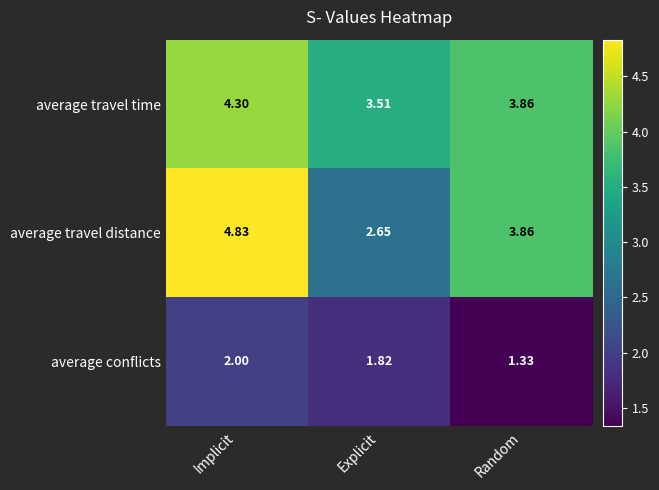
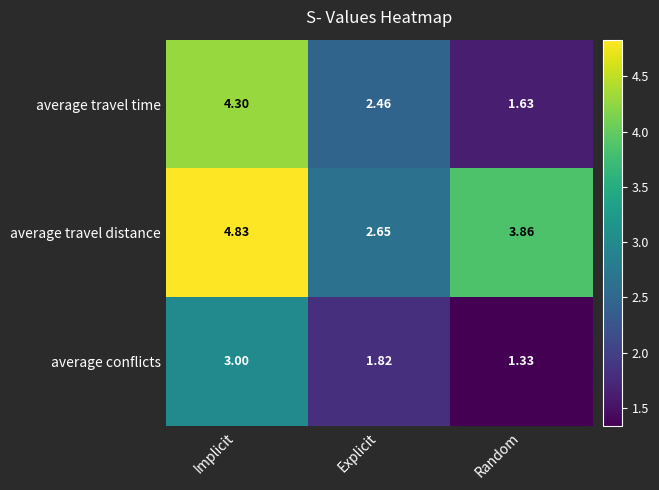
average travel time, Explicit: 3.51 -> 2.46
average travel time, Random: 3.86 -> 1.63
average conflicts, Implicit: 2.00 -> 3.00
